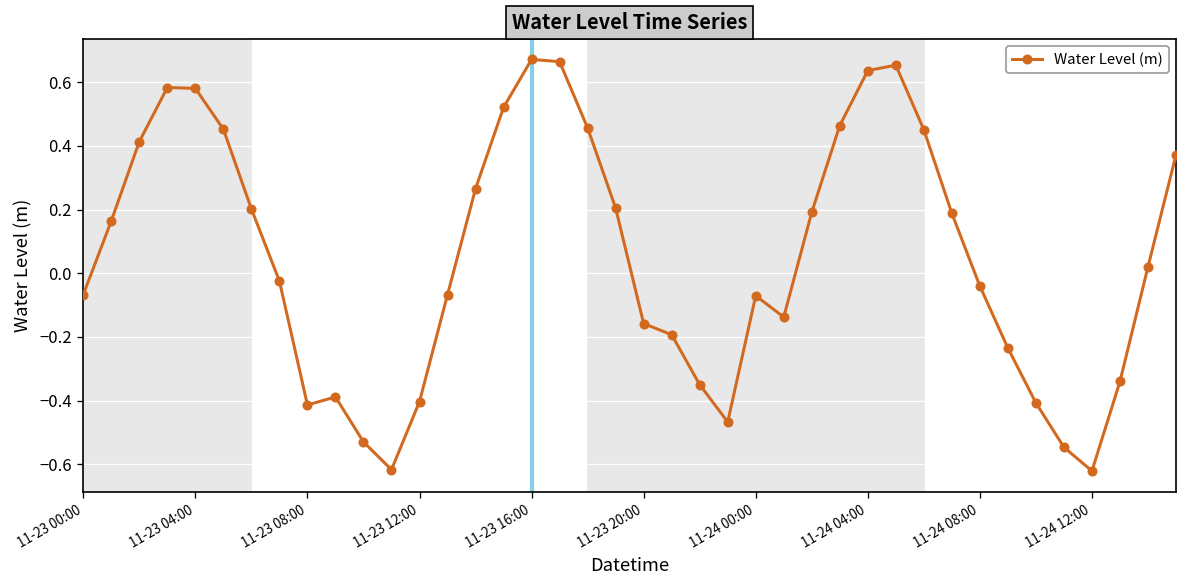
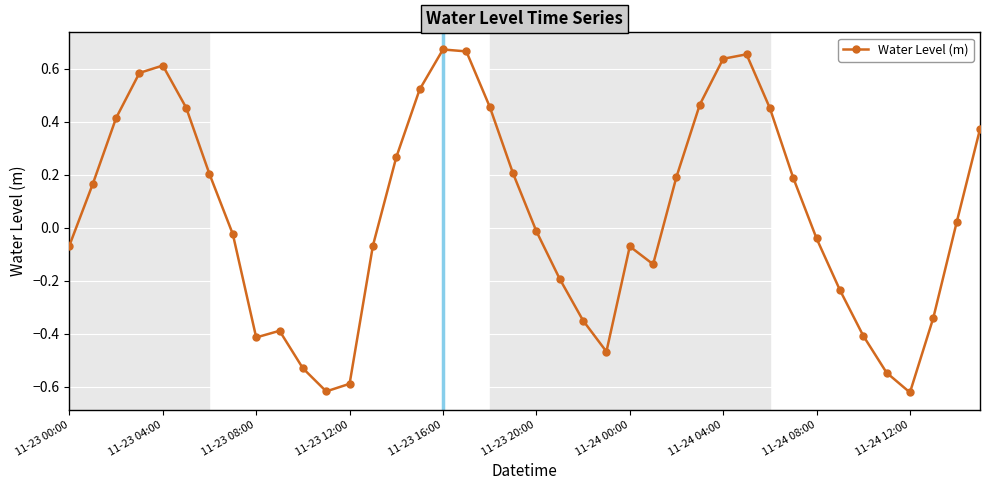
11-23 04:00: 0.58 -> 0.61
11-23 12:00: -0.40 -> -0.59
11-23 20:00: -0.16 -> -0.01
